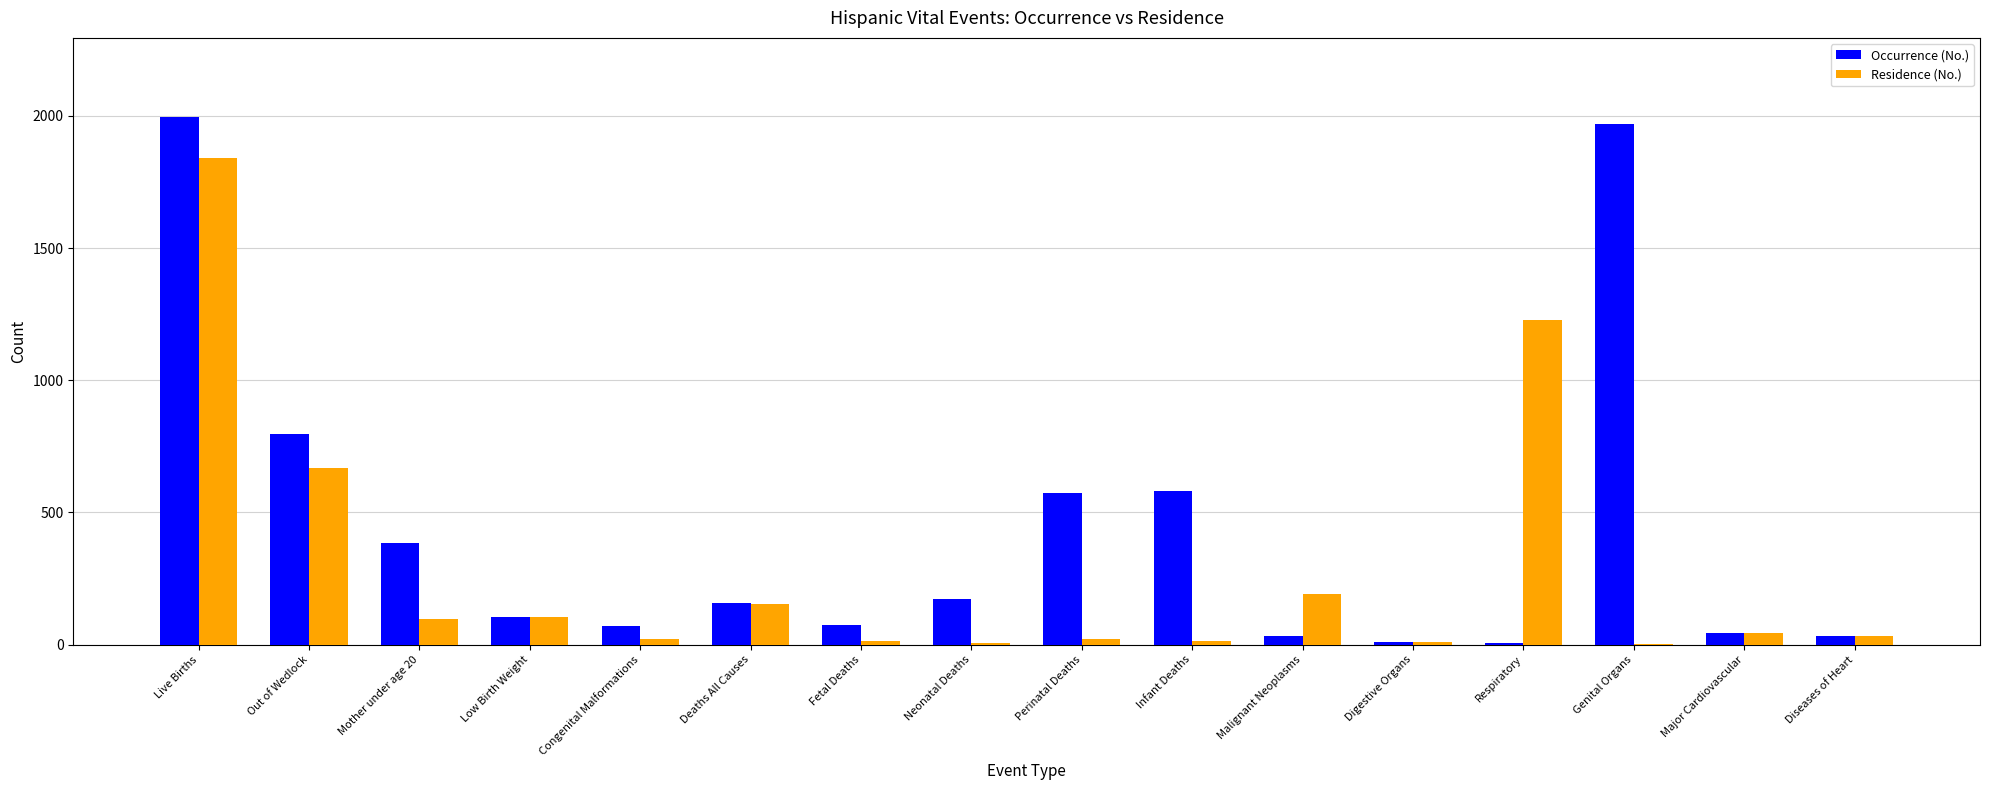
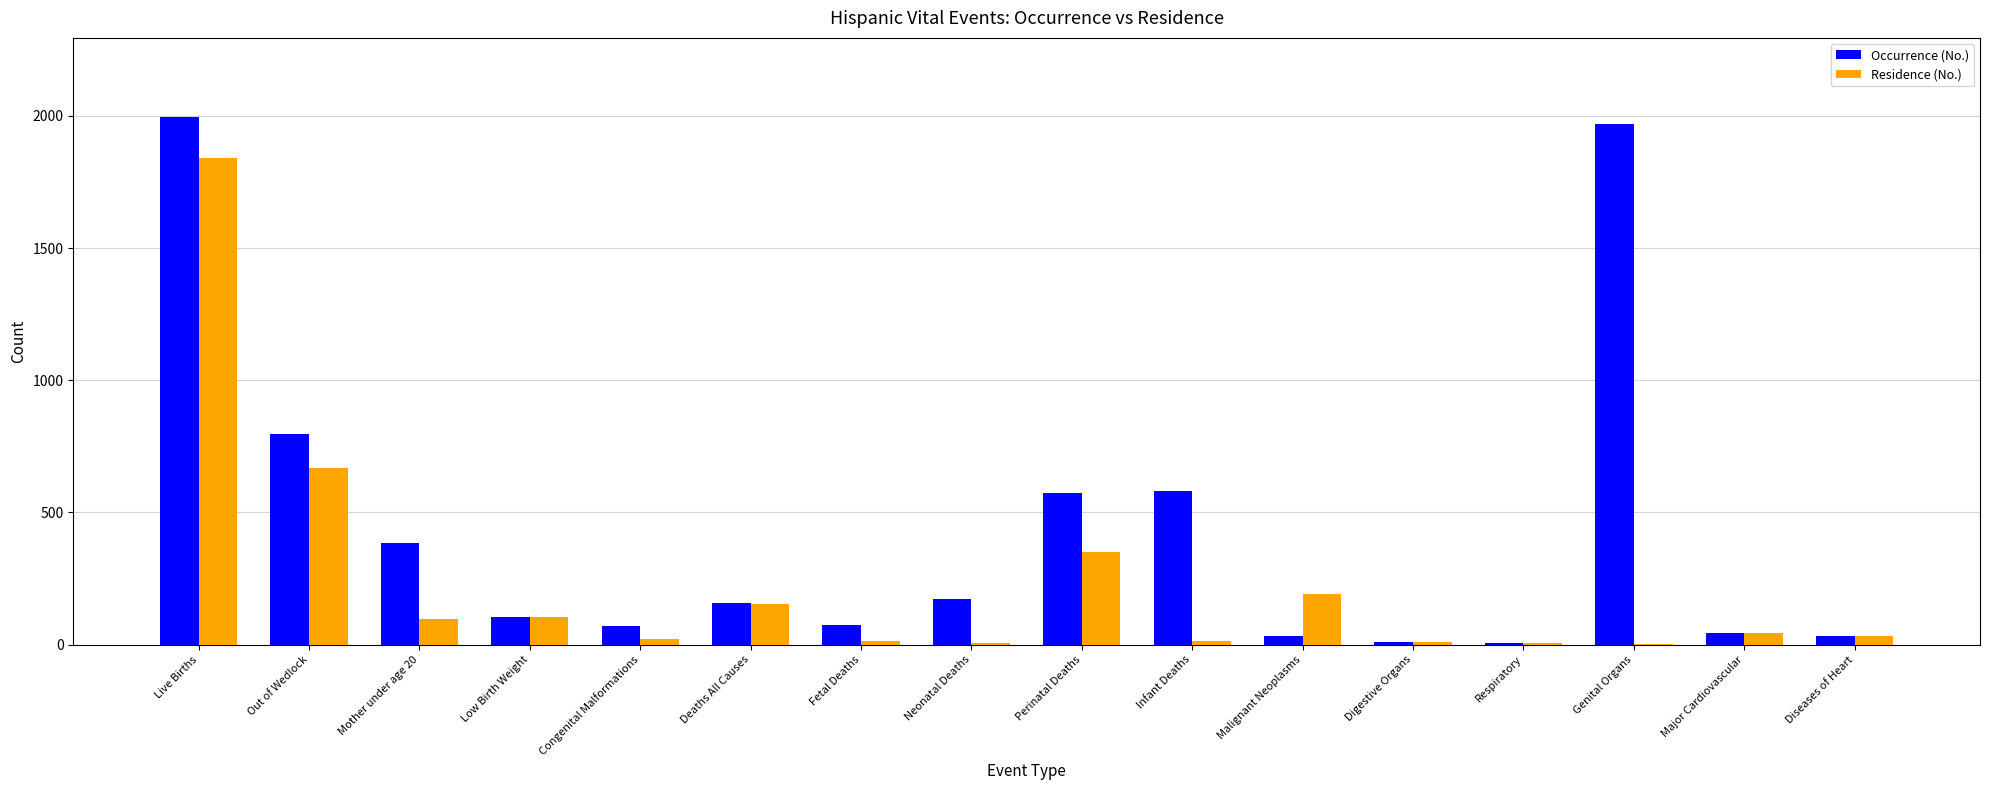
Residence (No.), Perinatal Deaths: 20 -> 350
Residence (No.), Respiratory: 1230 -> 10
